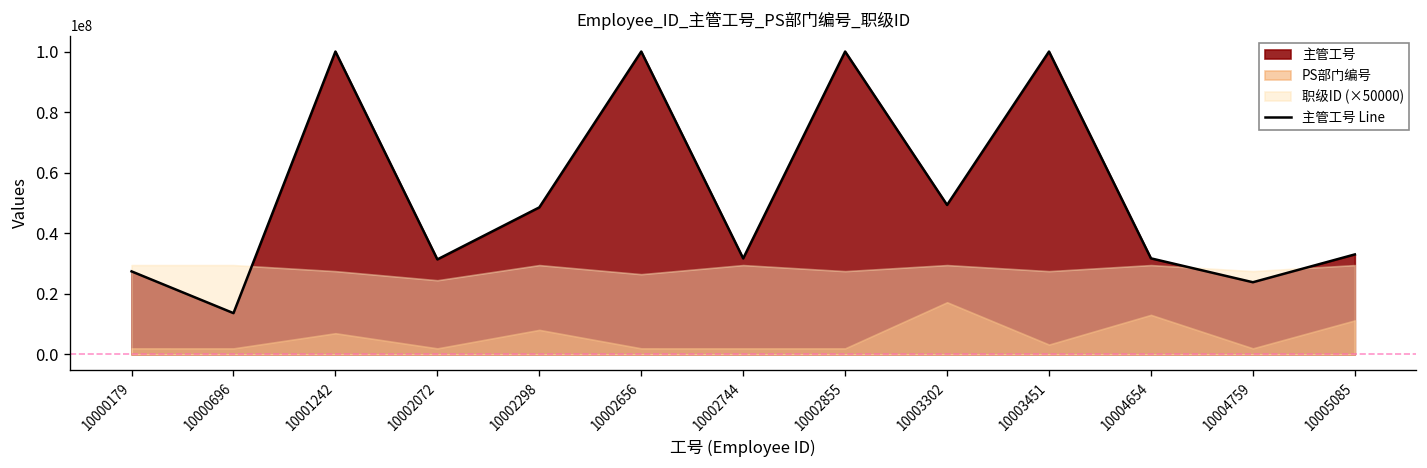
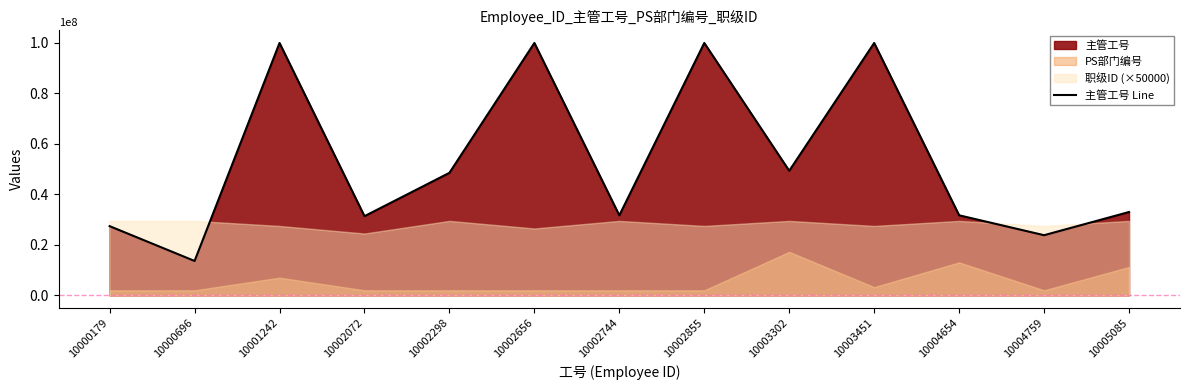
PS部门编号, 10002298: 8000000 -> 2000000
